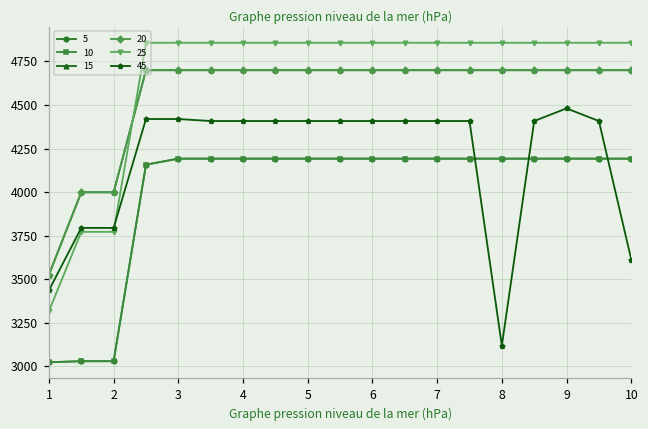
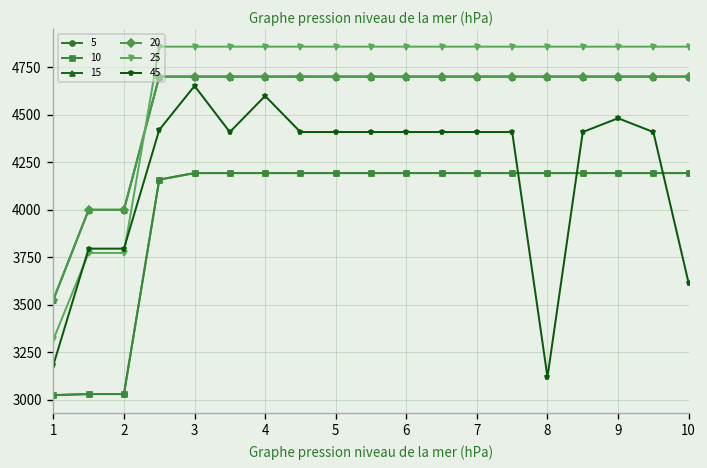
45, 1: 3440 -> 3180
45, 3: 4420 -> 4650
45, 4: 4410 -> 4600
